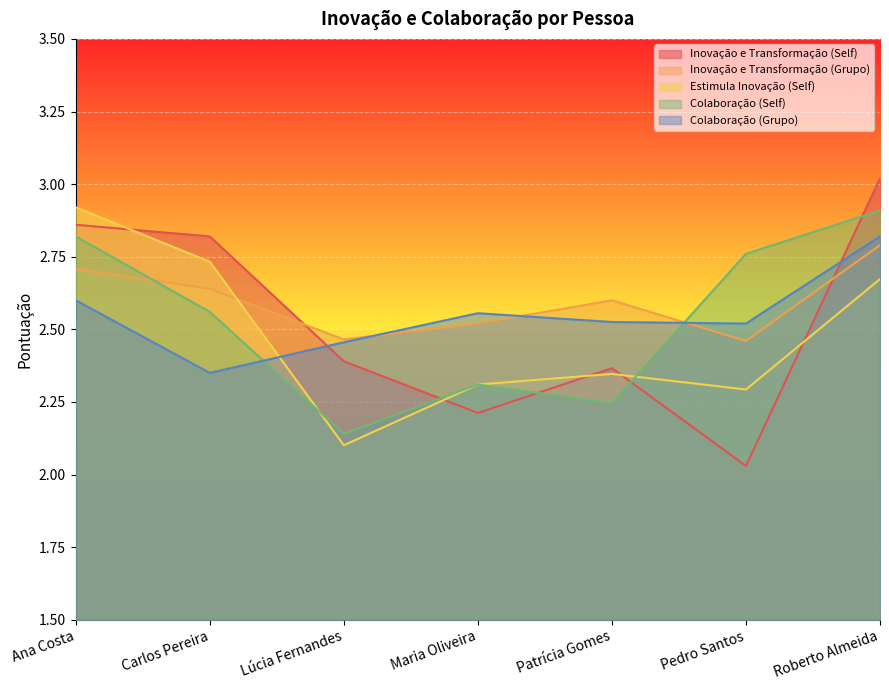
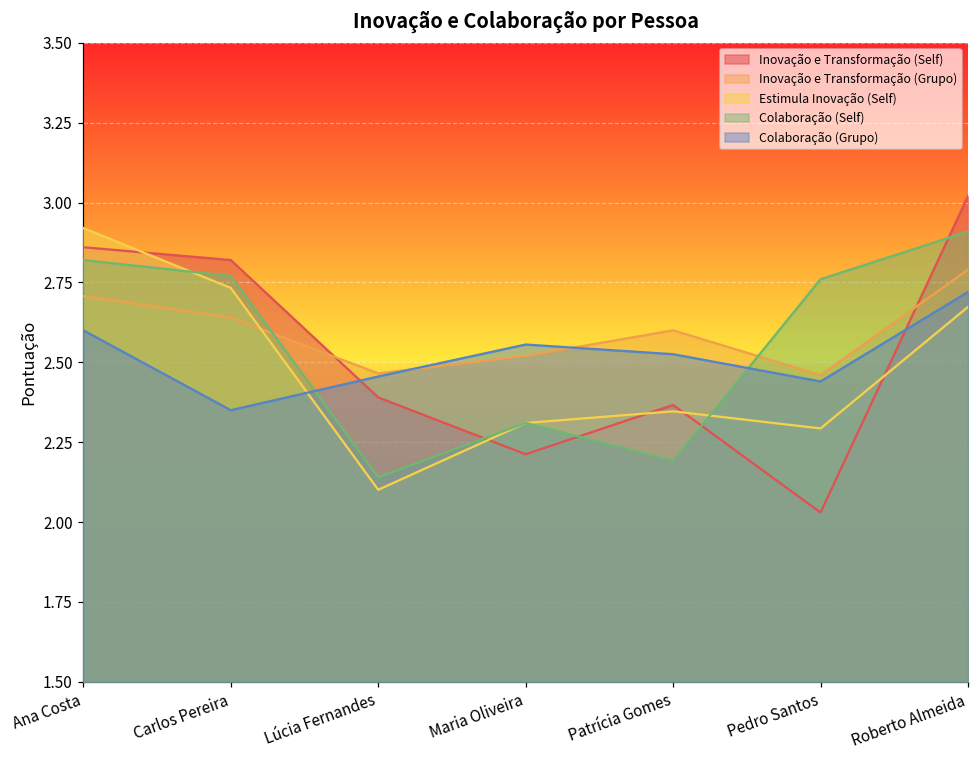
Colaboração (Self), Carlos Pereira: 2.56 -> 2.77
Colaboração (Self), Patrícia Gomes: 2.25 -> 2.19
Colaboração (Grupo), Pedro Santos: 2.52 -> 2.44
Colaboração (Grupo), Roberto Almeida: 2.82 -> 2.72
